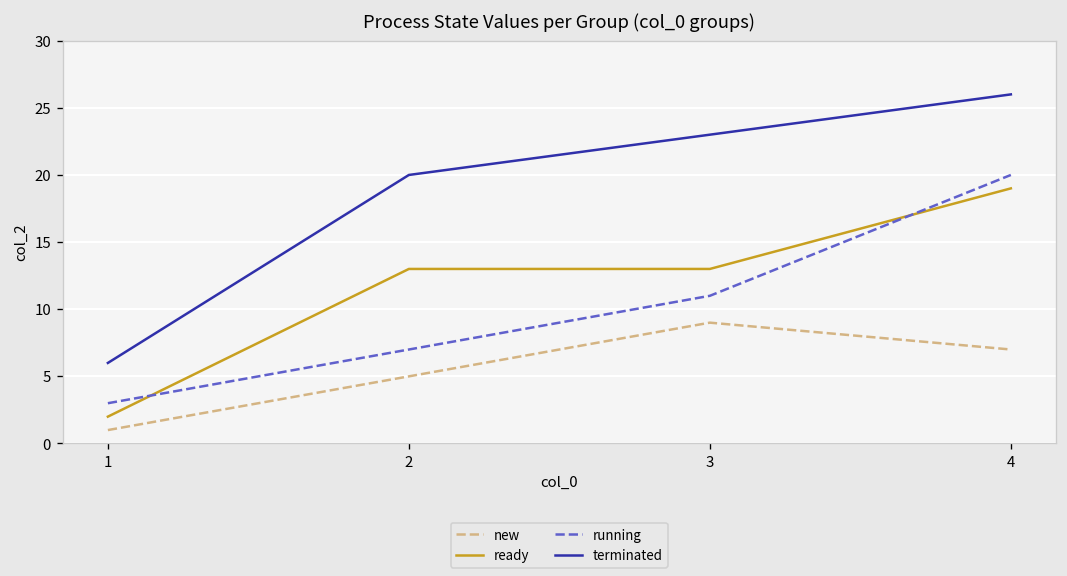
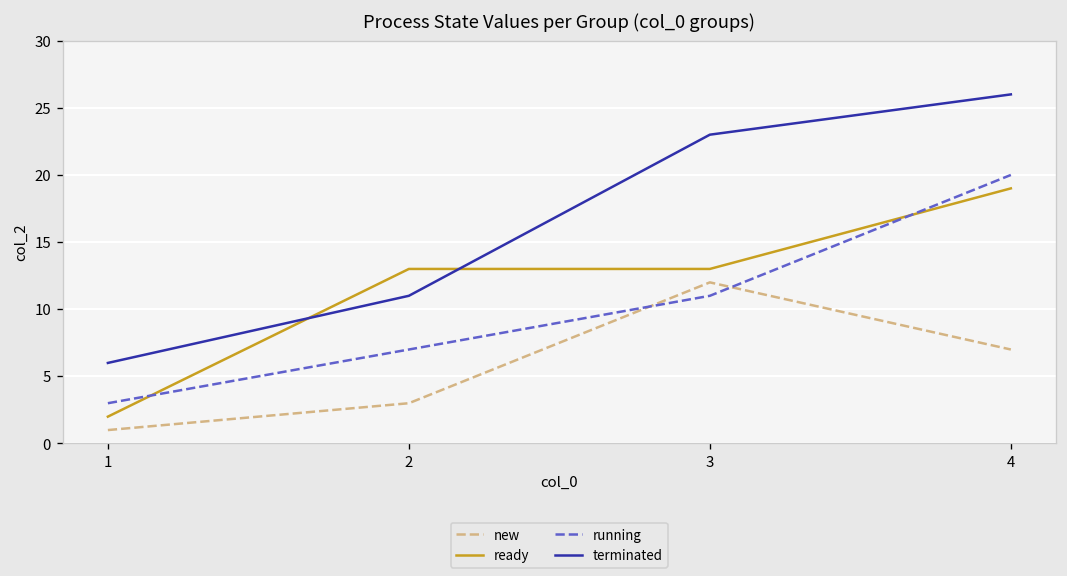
new, 2: 5 -> 3
terminated, 2: 20 -> 11
new, 3: 9 -> 12
